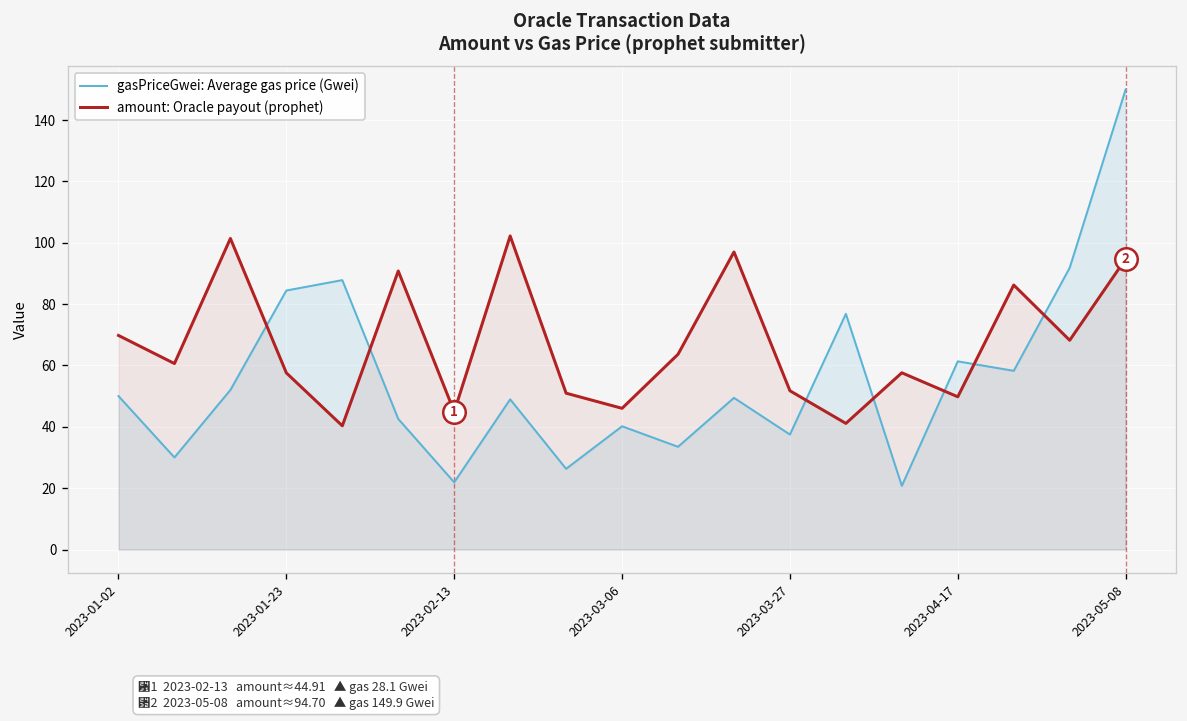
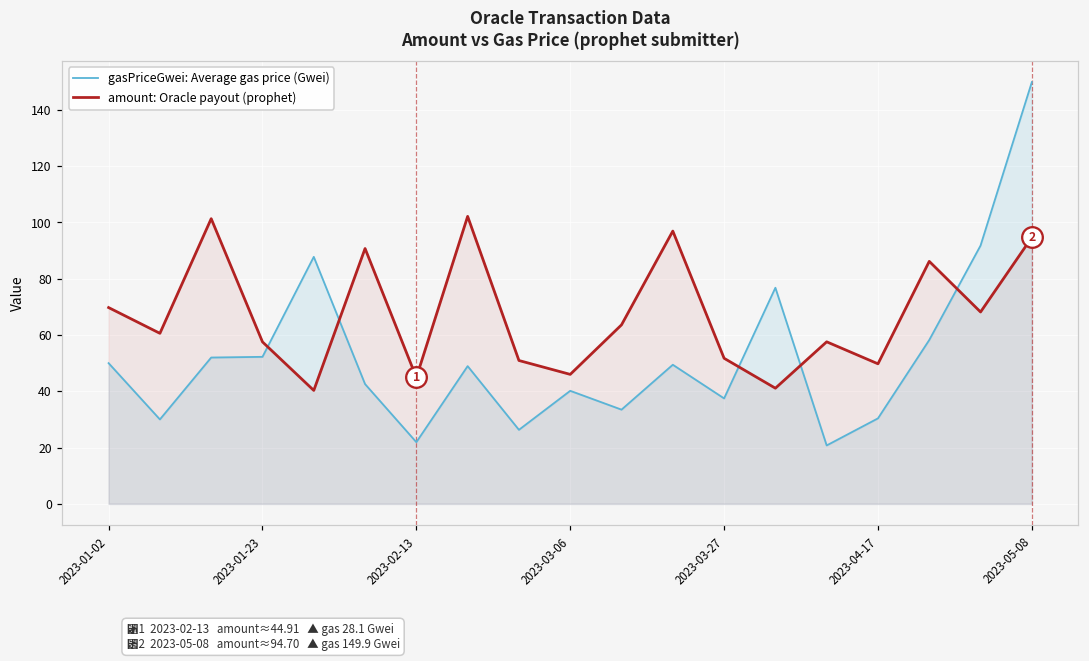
gasPriceGwei: Average gas price (Gwei), 2023-01-23: 84 -> 52
gasPriceGwei: Average gas price (Gwei), 2023-04-17: 61 -> 30
